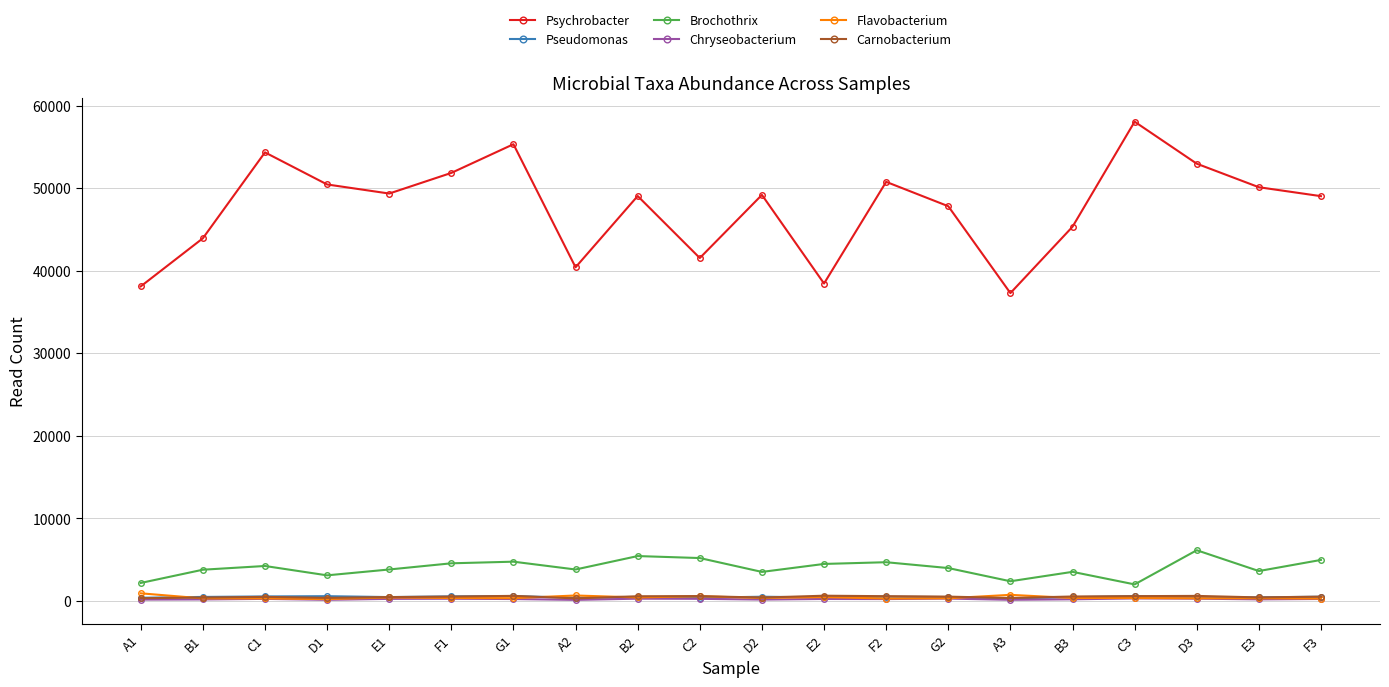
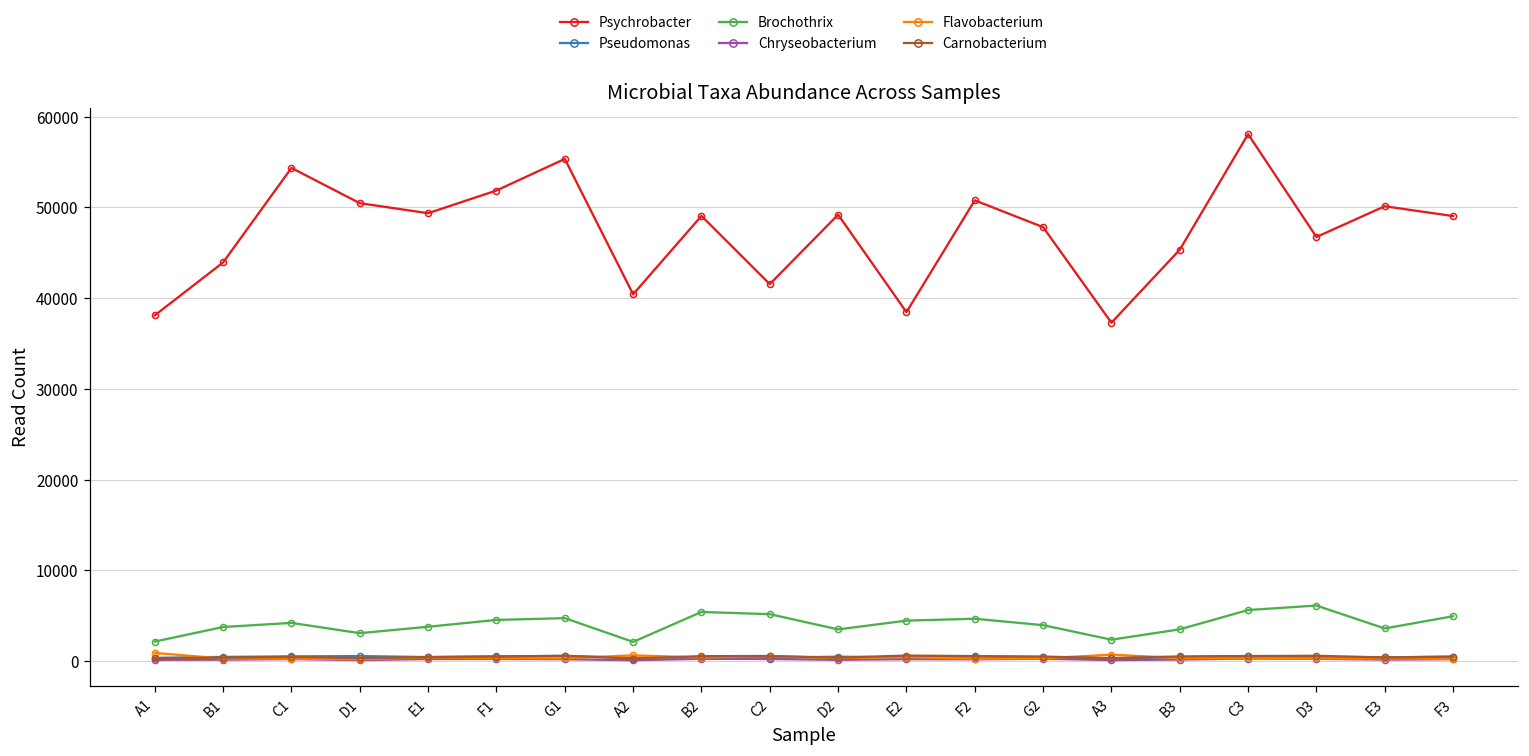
Brochothrix, A2: 4000 -> 2000
Brochothrix, C3: 2000 -> 6000
Psychrobacter, D3: 53000 -> 47000
